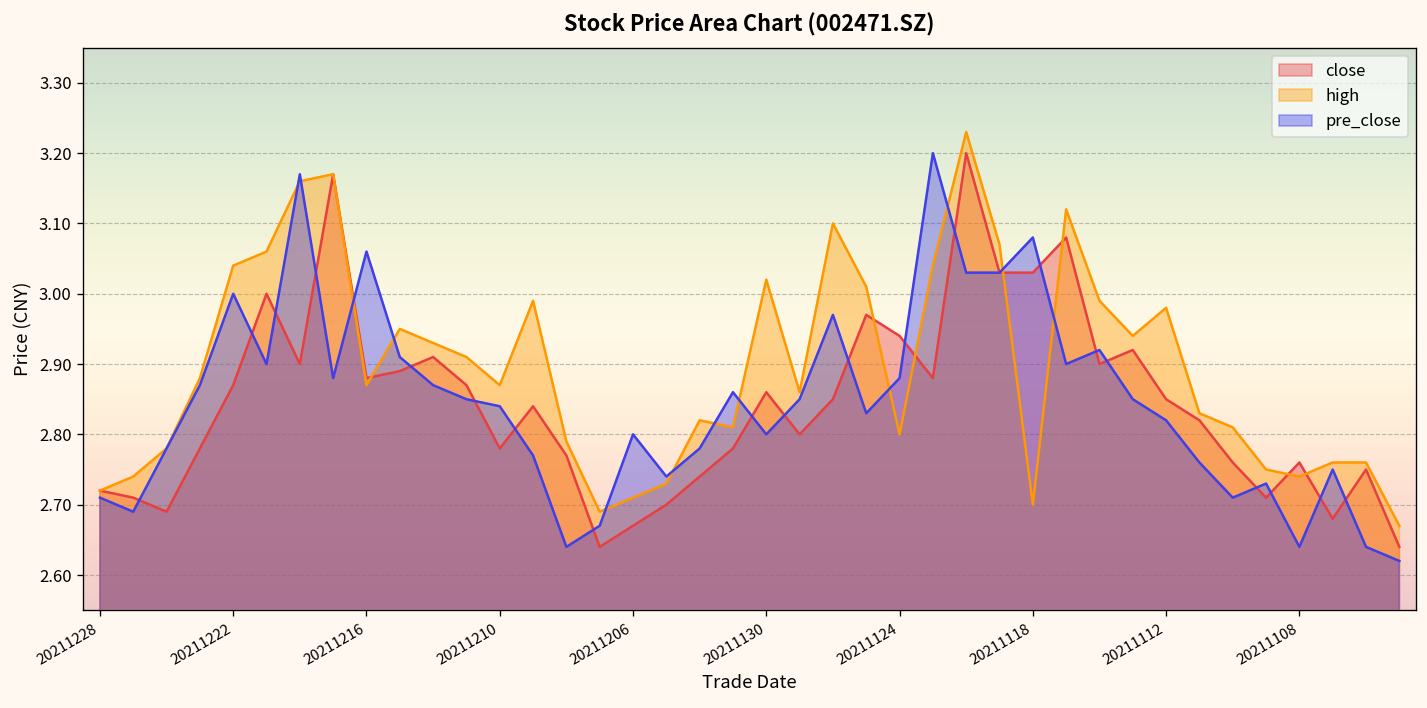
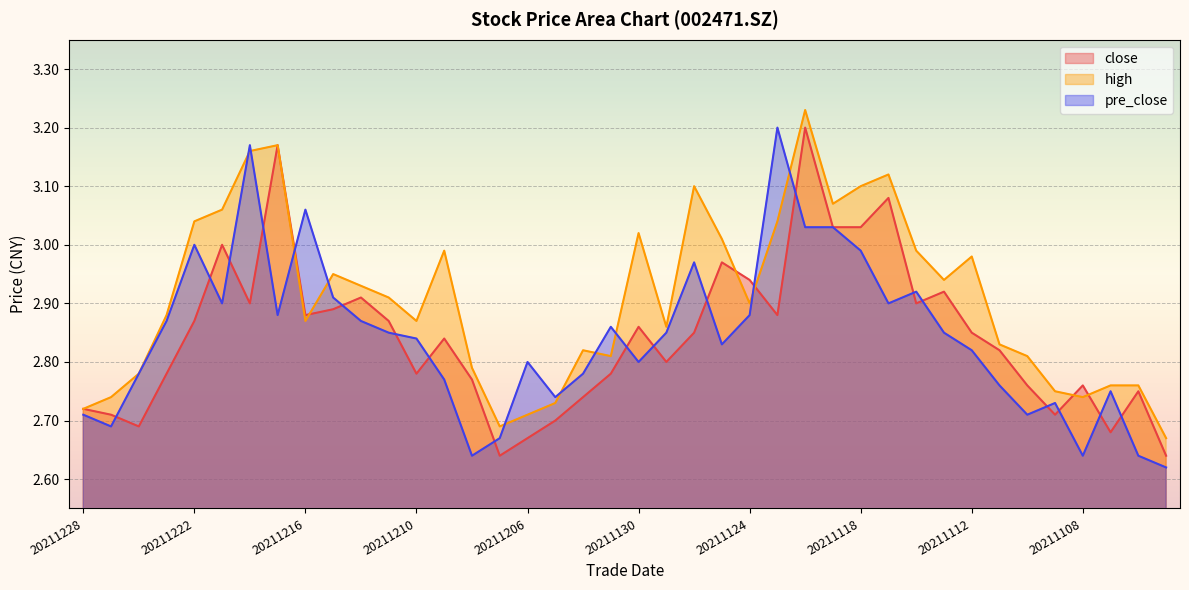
high, 20211124: 2.8 -> 2.9
high, 20211118: 2.7 -> 3.1
pre_close, 20211118: 3.08 -> 2.99
